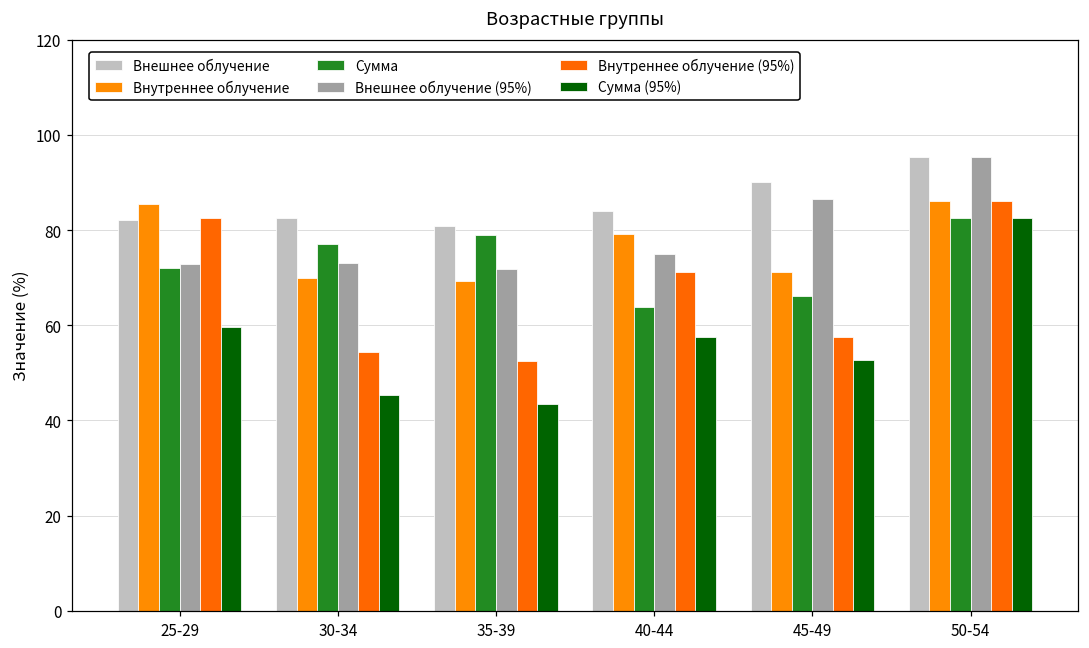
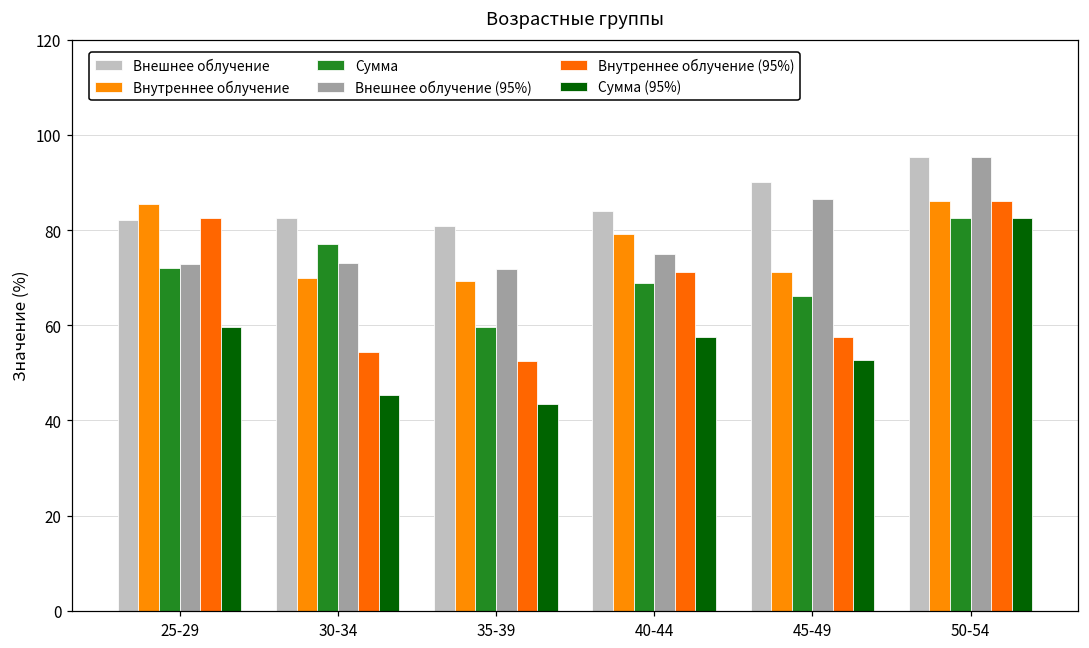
Сумма, 35-39: 79 -> 60
Сумма, 40-44: 64 -> 69
